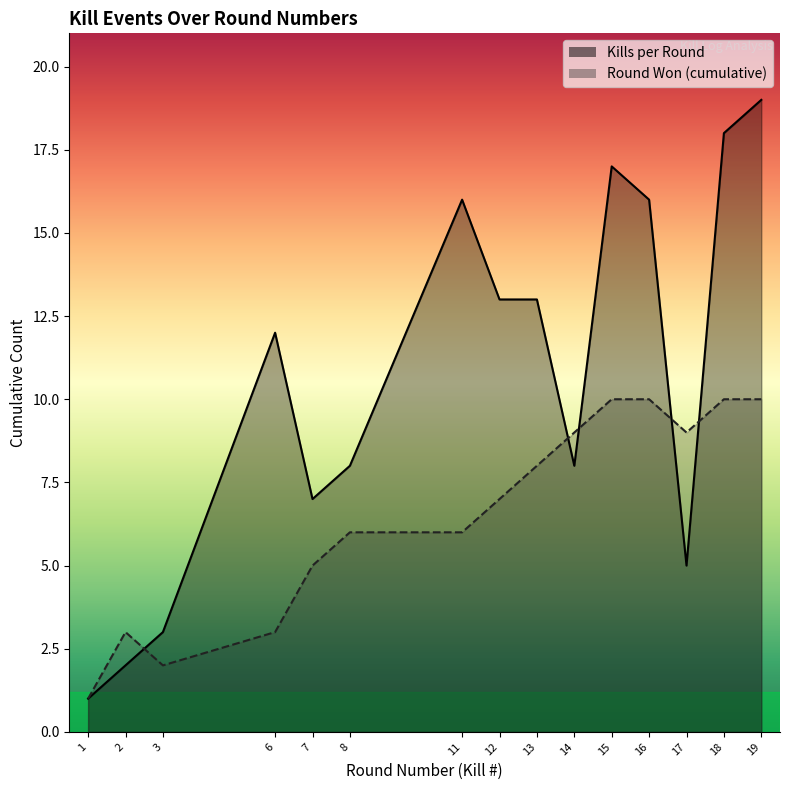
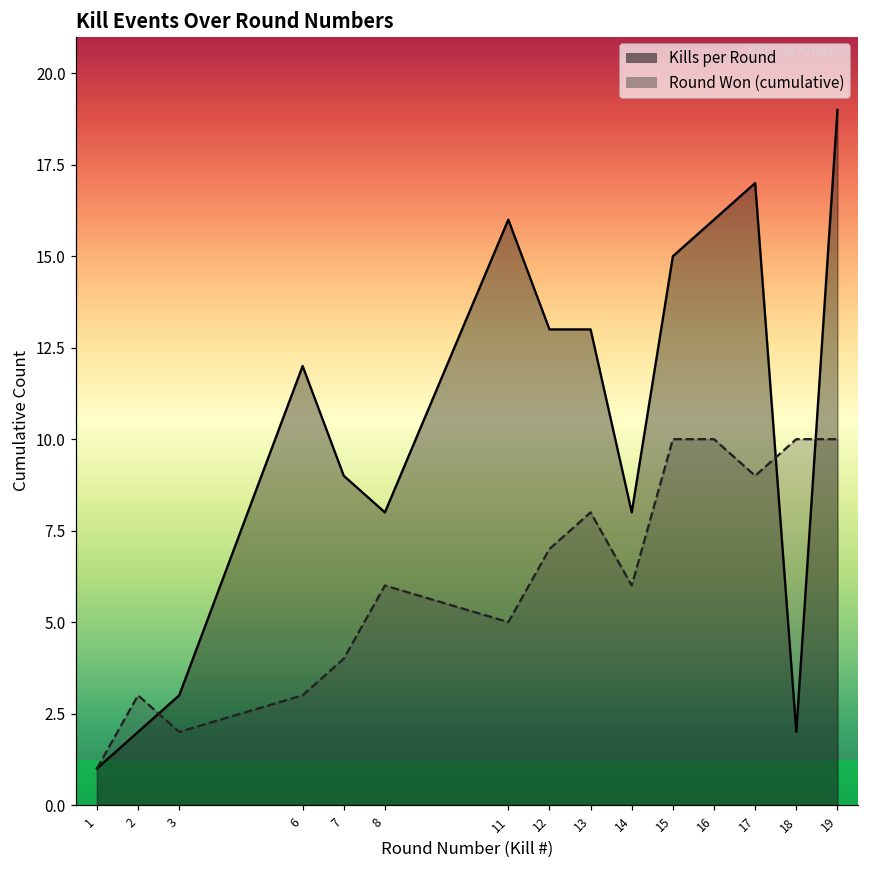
Kills per Round, 7: 7 -> 9
Round Won (cumulative), 7: 5 -> 4
Round Won (cumulative), 11: 6 -> 5
Round Won (cumulative), 14: 9 -> 6
Kills per Round, 15: 17 -> 15
Kills per Round, 17: 5 -> 17
Kills per Round, 18: 18 -> 2
